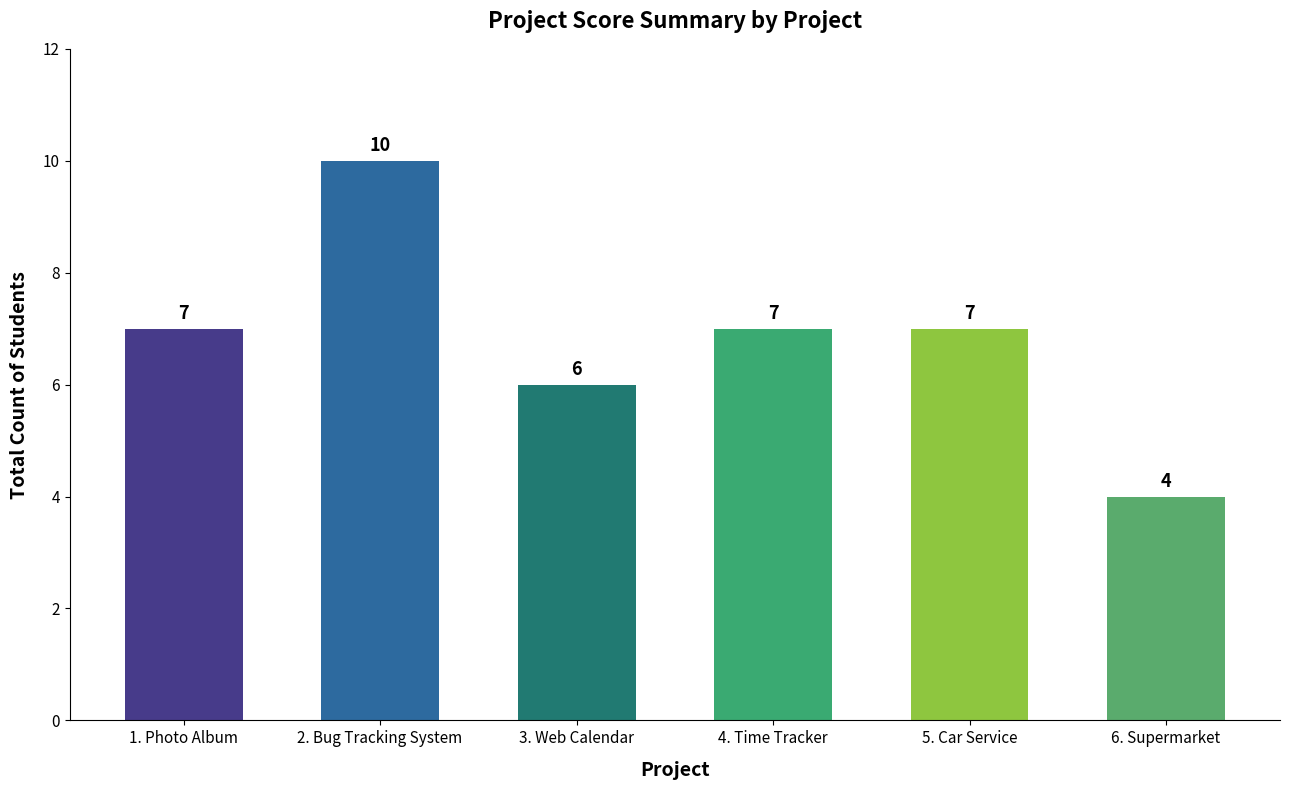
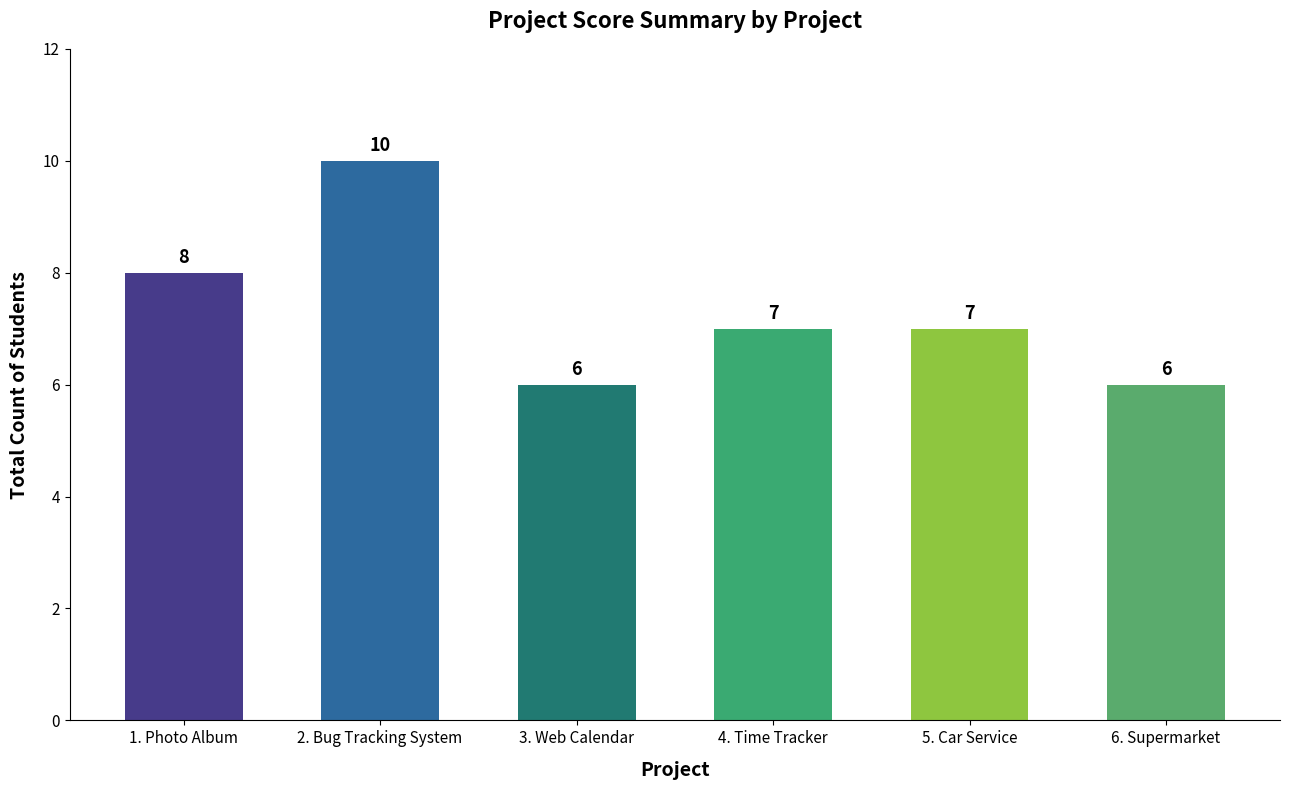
1. Photo Album: 7 -> 8
6. Supermarket: 4 -> 6
